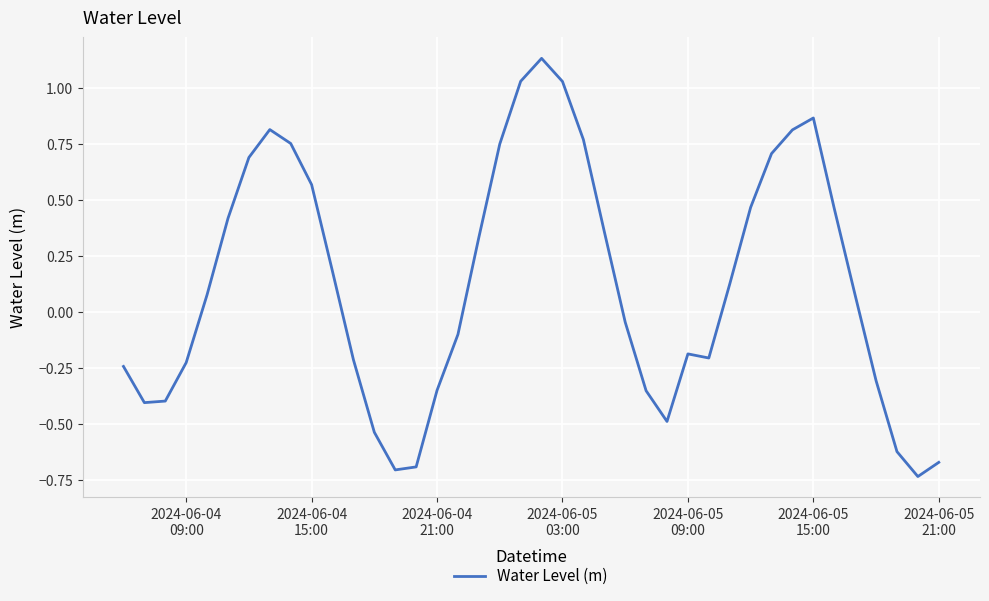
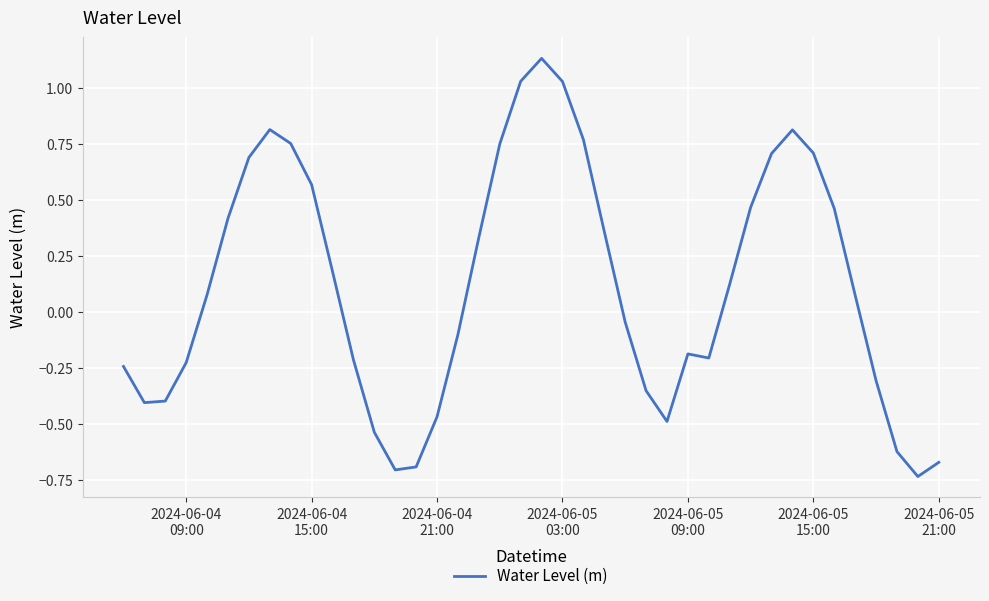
2024-06-04 21:00: -0.35 -> -0.47
2024-06-05 15:00: 0.87 -> 0.71
